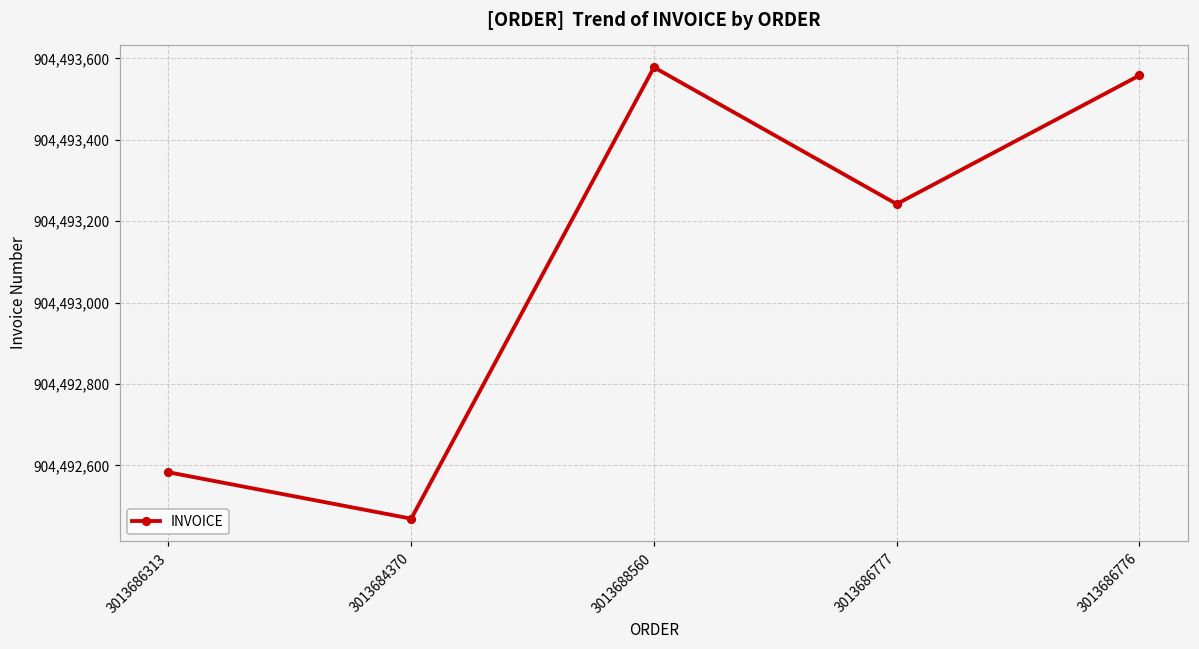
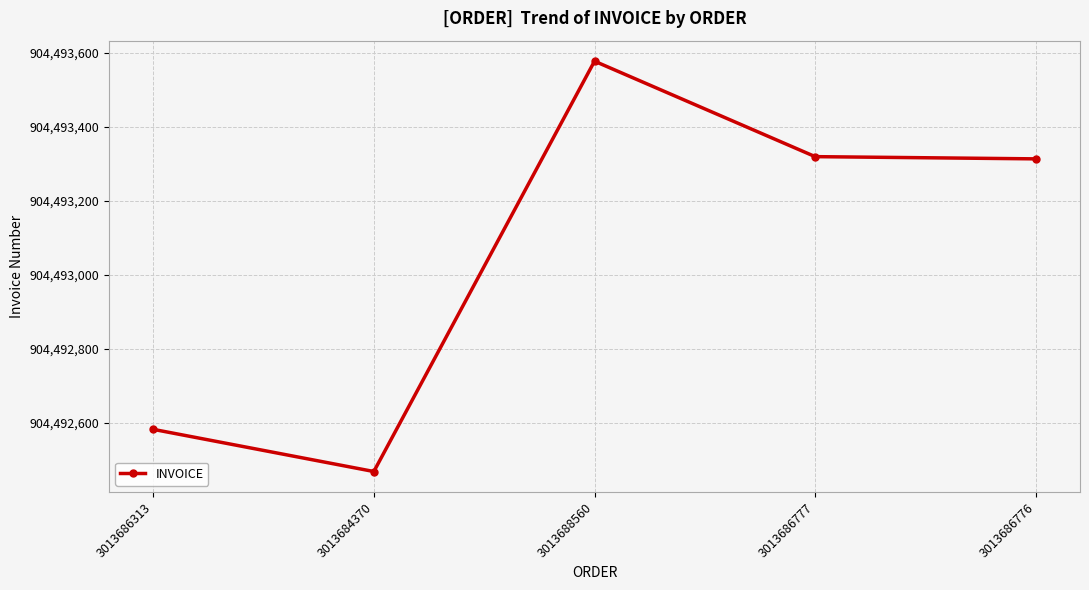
3013686777: 904,493,240 -> 904,493,320
3013686776: 904,493,560 -> 904,493,310
